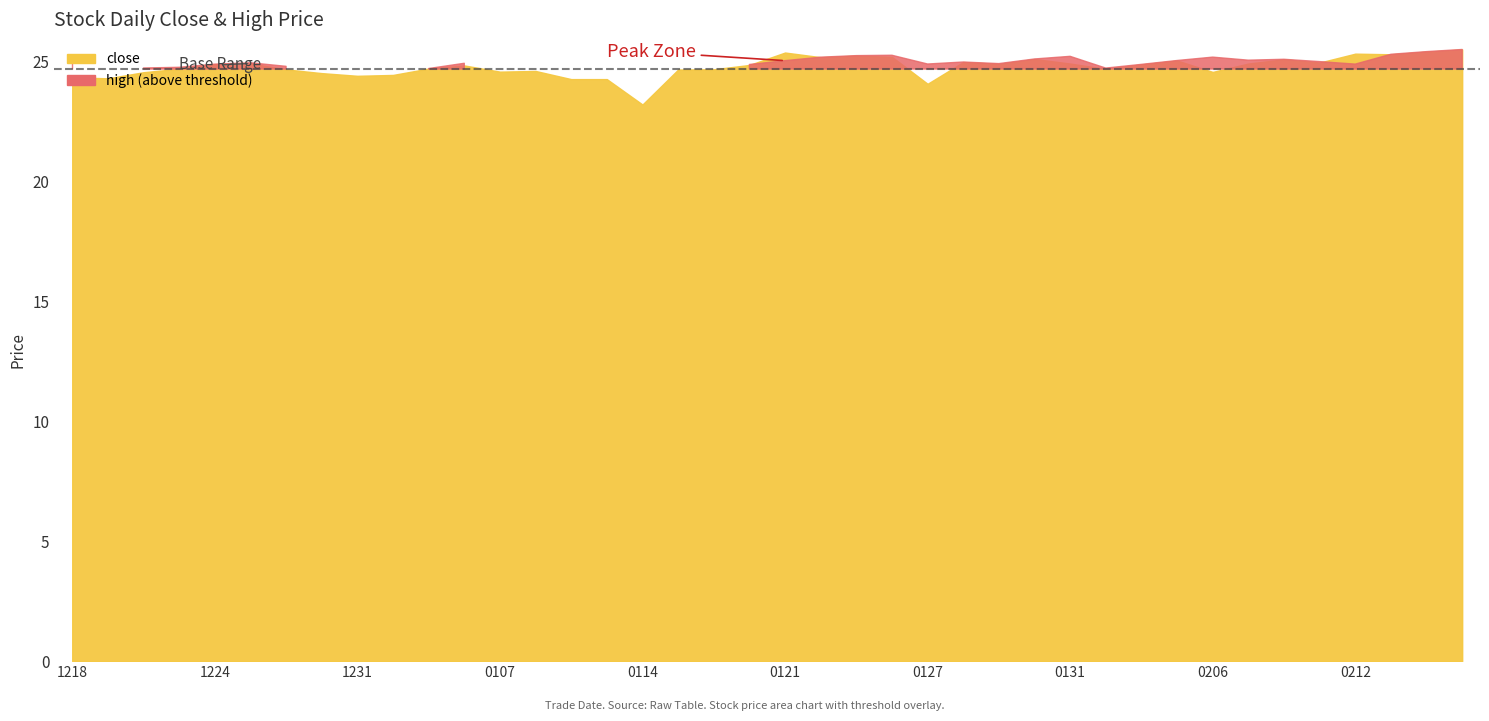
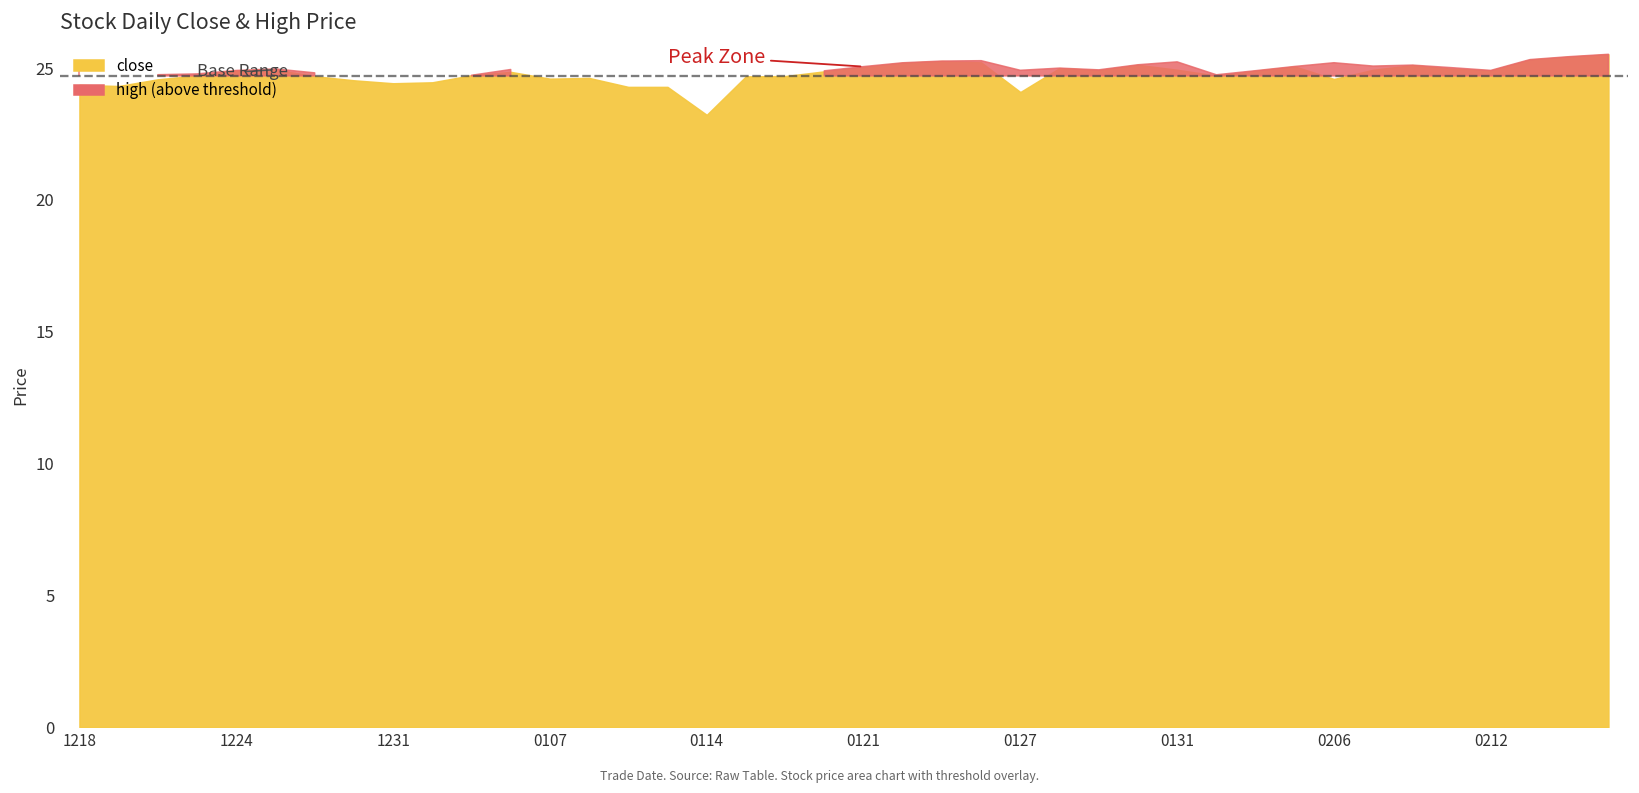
0121: 25.4 -> 25.0
0212: 25.3 -> 24.9
